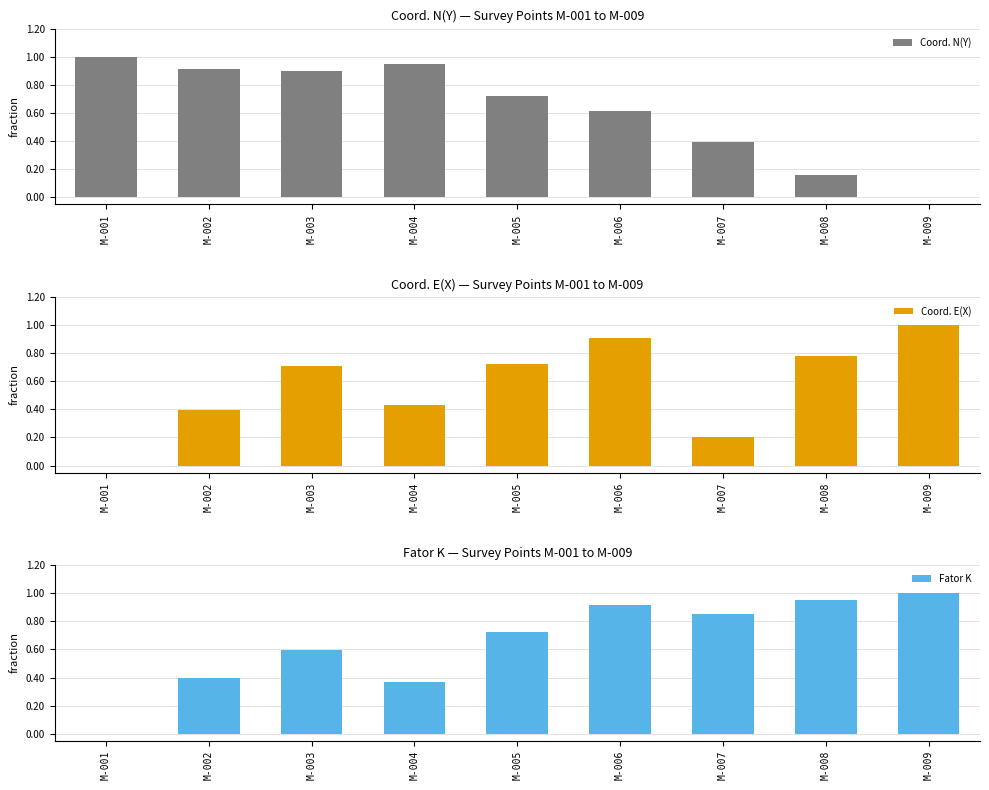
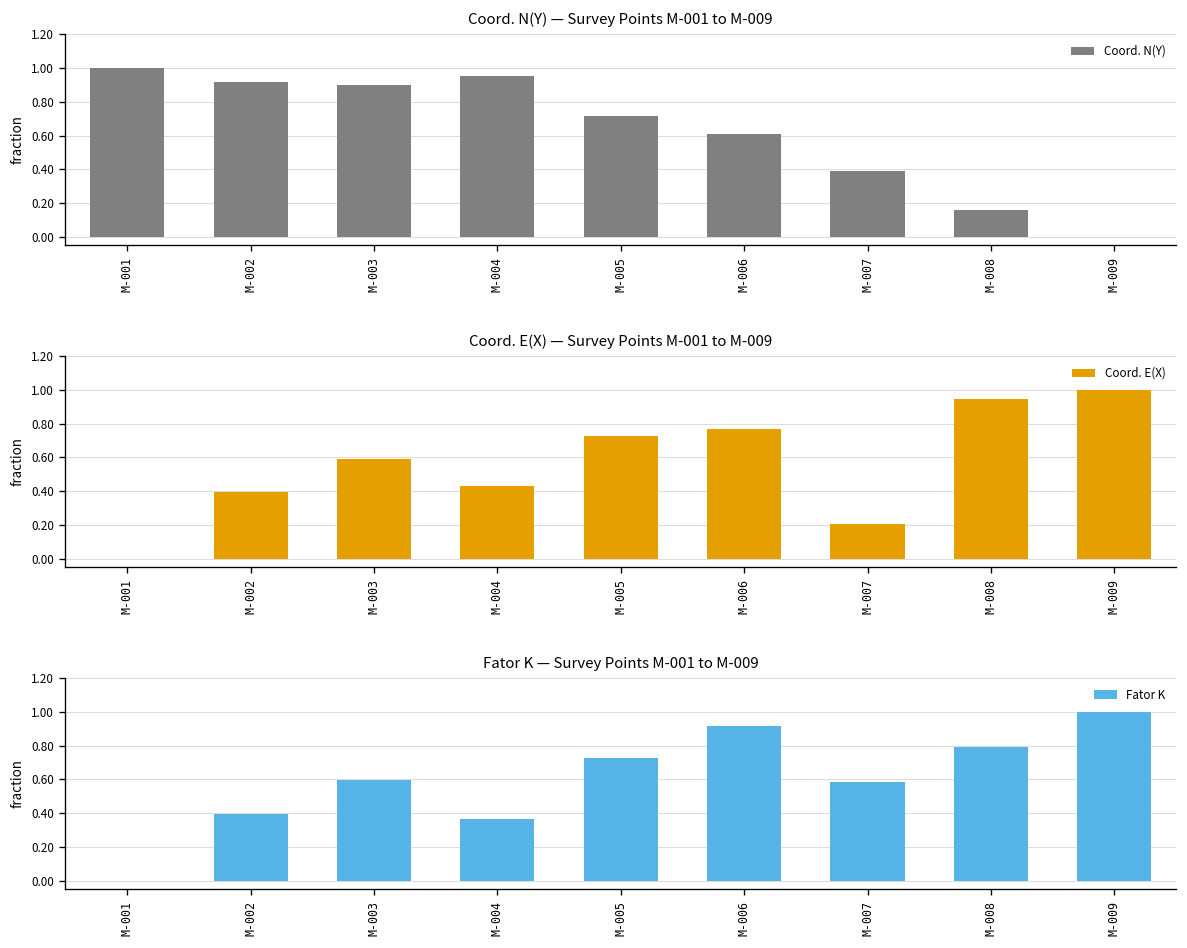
Coord. E(X) — Survey Points M-001 to M-009, M-003: 0.71 -> 0.59
Coord. E(X) — Survey Points M-001 to M-009, M-006: 0.91 -> 0.77
Coord. E(X) — Survey Points M-001 to M-009, M-008: 0.78 -> 0.95
Fator K — Survey Points M-001 to M-009, M-007: 0.85 -> 0.58
Fator K — Survey Points M-001 to M-009, M-008: 0.95 -> 0.79
